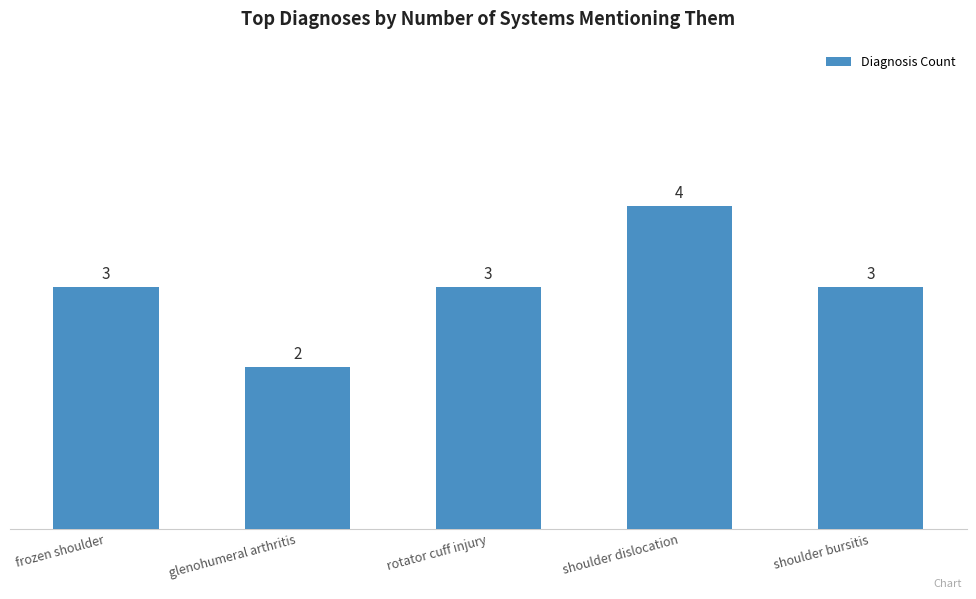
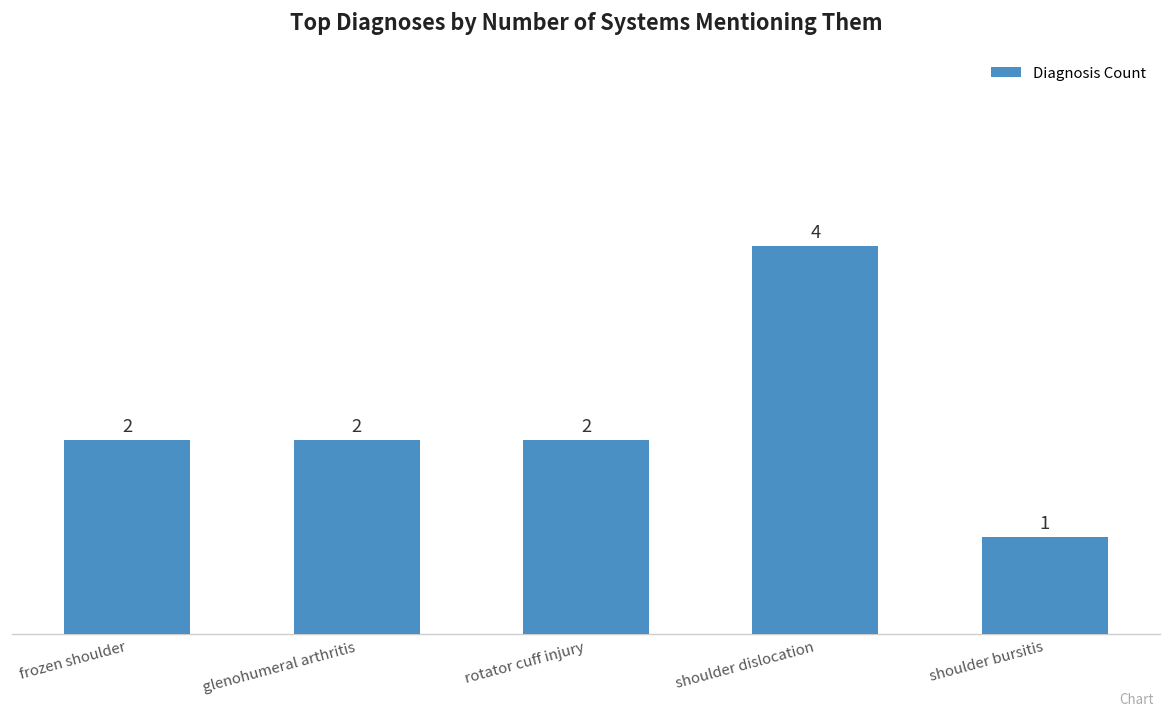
frozen shoulder: 3 -> 2
rotator cuff injury: 3 -> 2
shoulder bursitis: 3 -> 1
